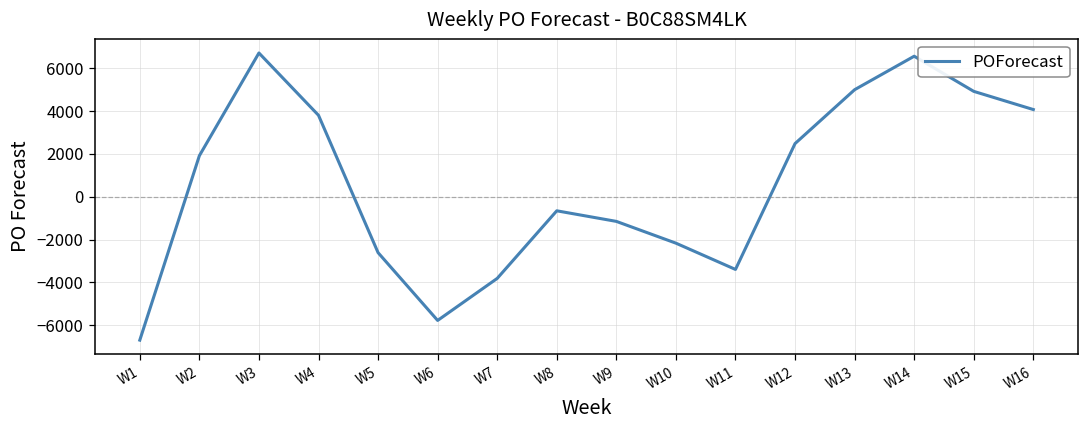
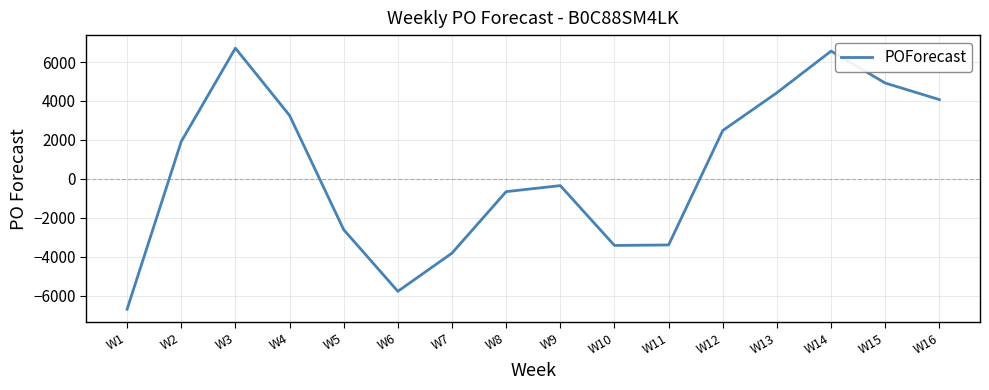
W4: 3800 -> 3300
W9: -1200 -> -300
W10: -2200 -> -3400
W13: 5000 -> 4400
